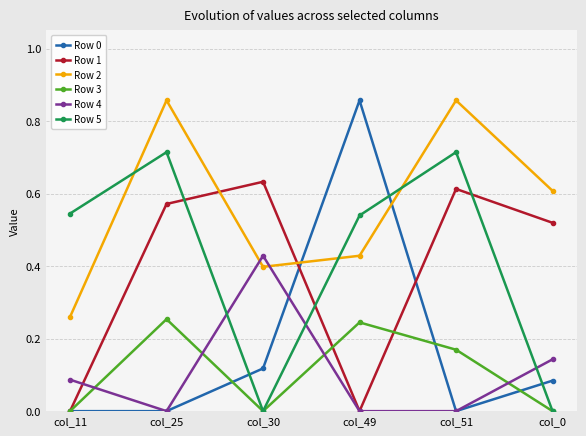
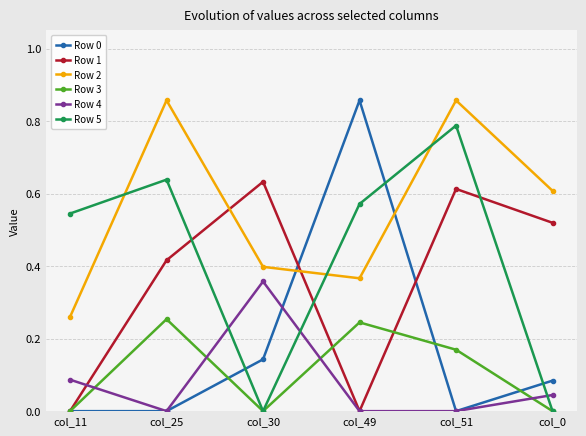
Row 1, col_25: 0.57 -> 0.42
Row 5, col_25: 0.71 -> 0.64
Row 0, col_30: 0.12 -> 0.14
Row 4, col_30: 0.43 -> 0.36
Row 2, col_49: 0.43 -> 0.37
Row 5, col_49: 0.54 -> 0.57
Row 5, col_51: 0.71 -> 0.79
Row 4, col_0: 0.14 -> 0.04
